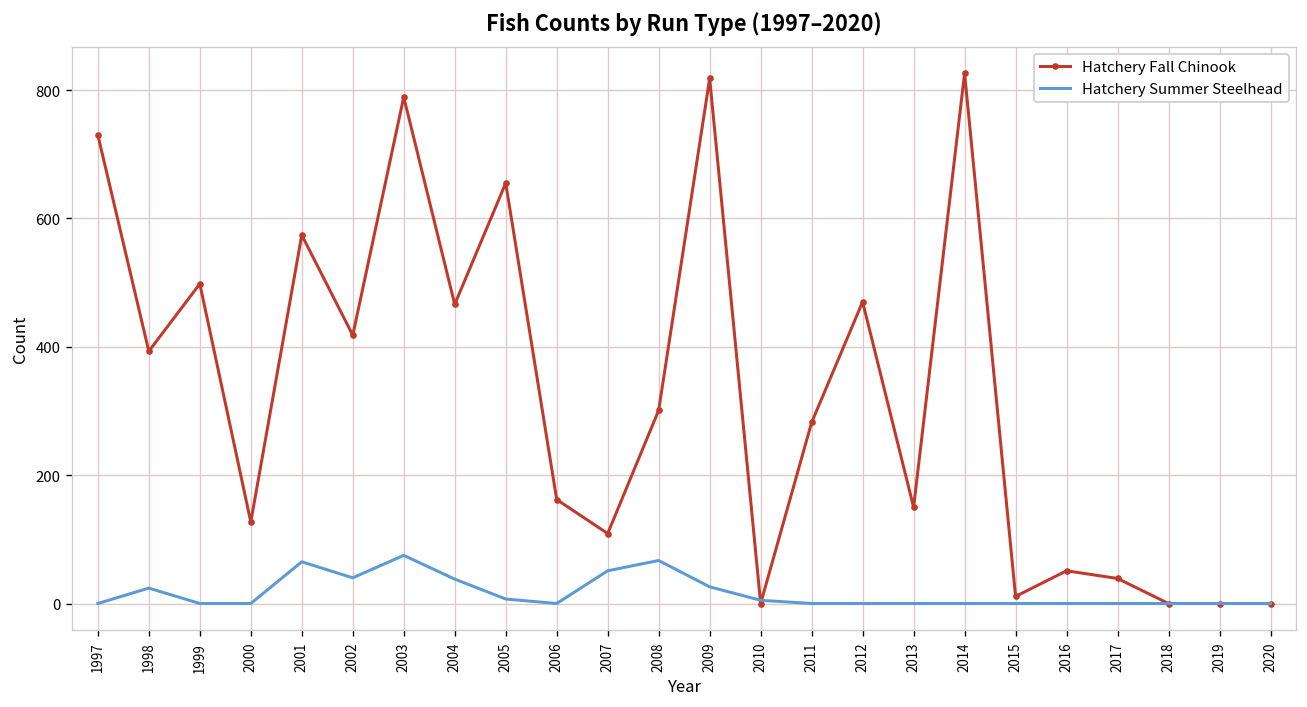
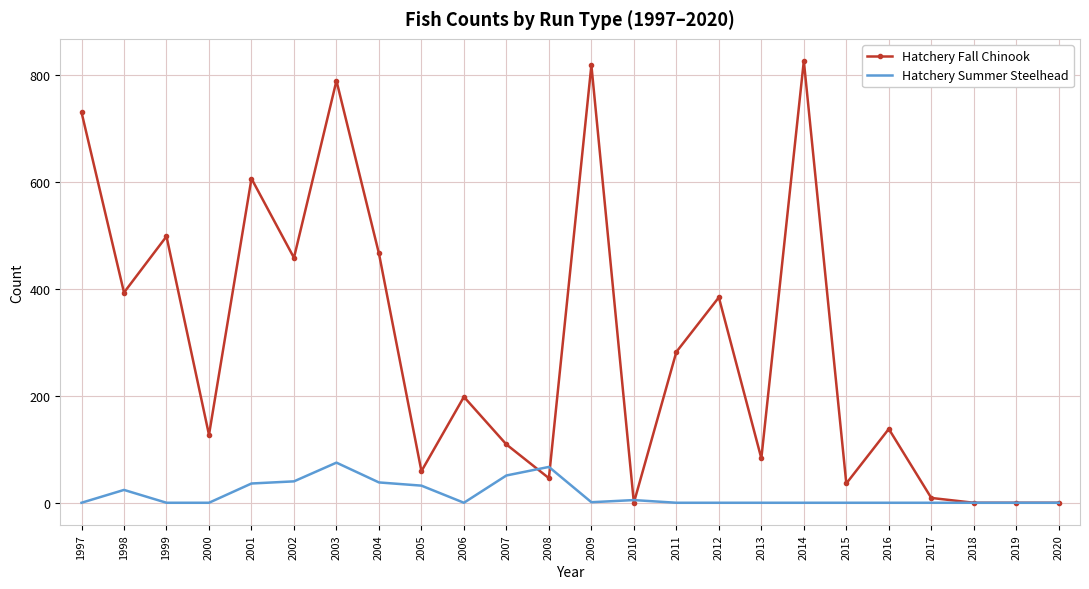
Hatchery Fall Chinook, 2001: 570 -> 610
Hatchery Summer Steelhead, 2001: 70 -> 40
Hatchery Fall Chinook, 2002: 420 -> 460
Hatchery Fall Chinook, 2005: 660 -> 60
Hatchery Summer Steelhead, 2005: 10 -> 30
Hatchery Fall Chinook, 2006: 160 -> 200
Hatchery Fall Chinook, 2008: 300 -> 50
Hatchery Summer Steelhead, 2009: 30 -> 0
Hatchery Fall Chinook, 2012: 470 -> 380
Hatchery Fall Chinook, 2013: 150 -> 80
Hatchery Fall Chinook, 2015: 10 -> 40
Hatchery Fall Chinook, 2016: 50 -> 140
Hatchery Fall Chinook, 2017: 40 -> 10
